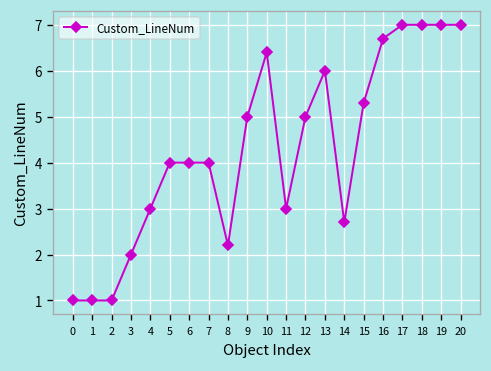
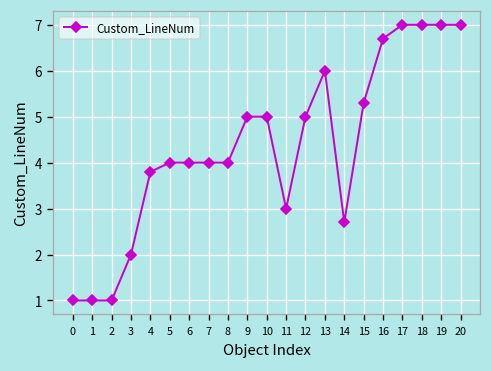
4: 3.0 -> 3.8
8: 2.2 -> 4.0
10: 6.4 -> 5.0
